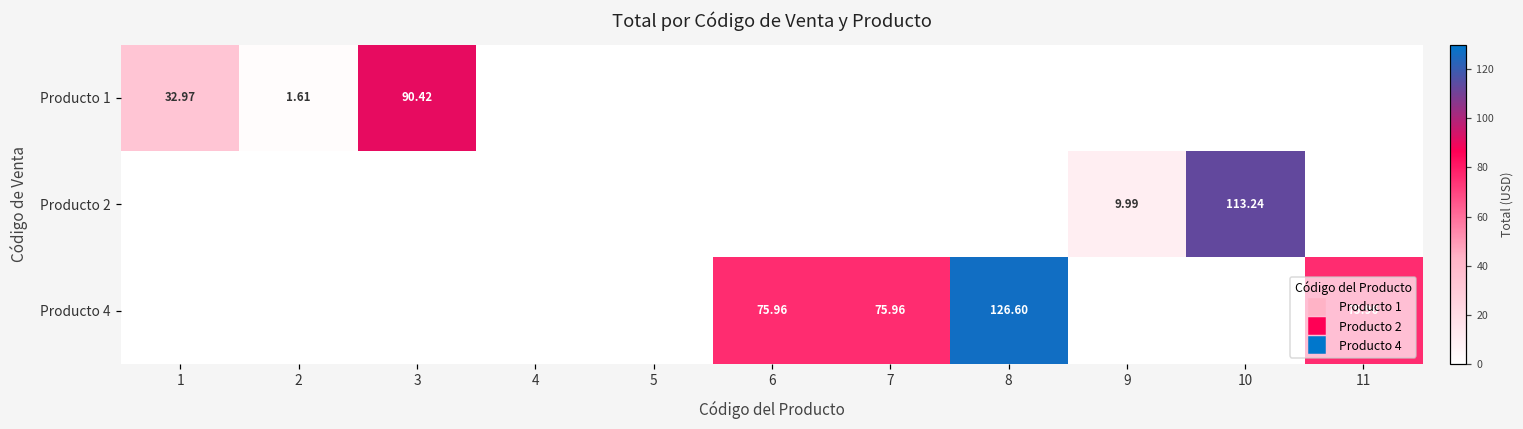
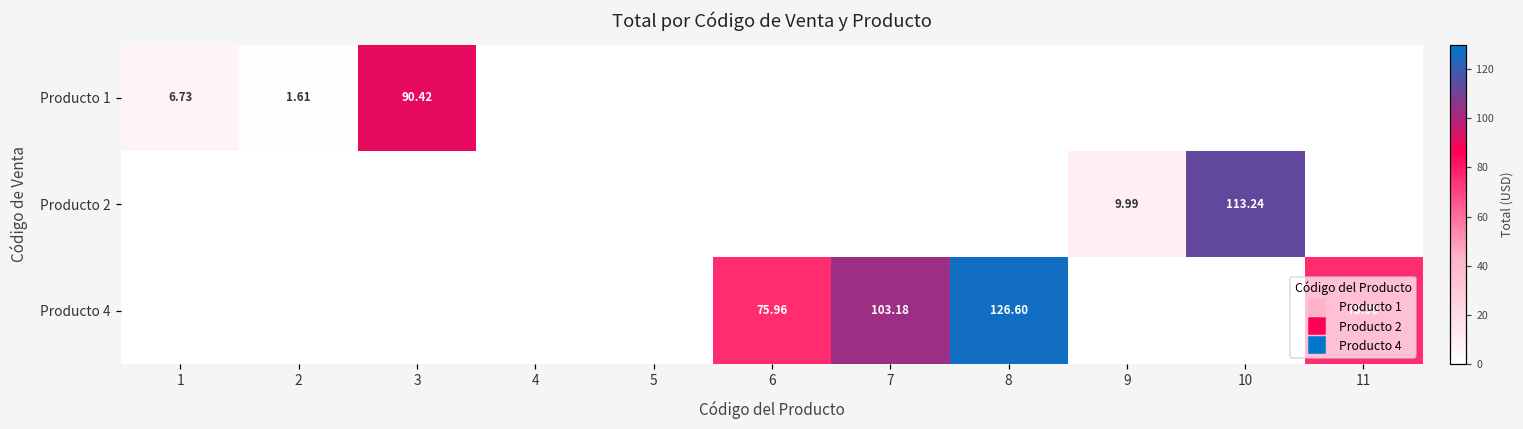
Producto 1, 1: 32.97 -> 6.73
Producto 4, 7: 75.96 -> 103.18
